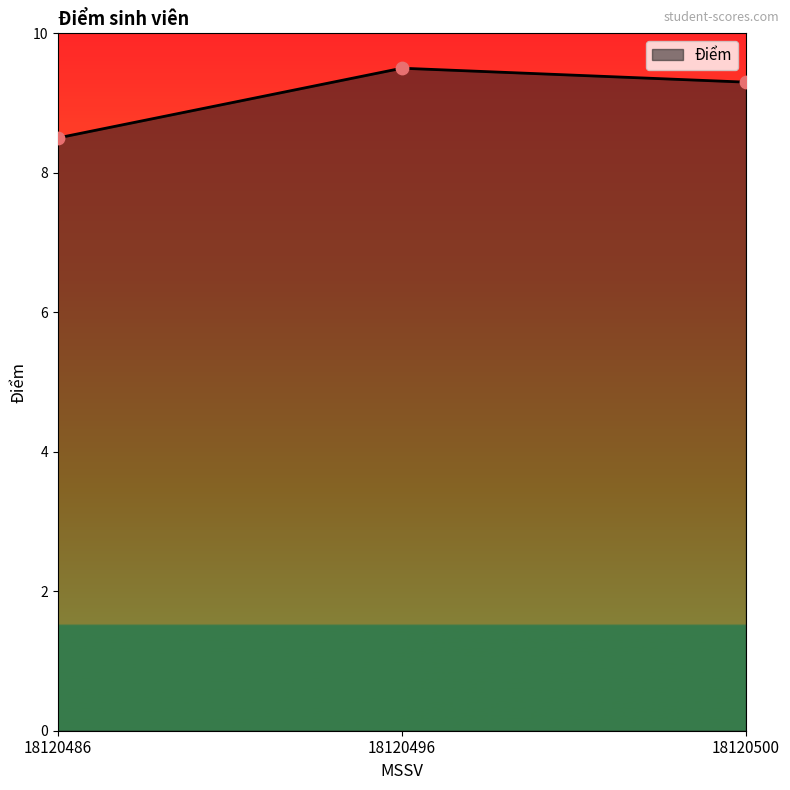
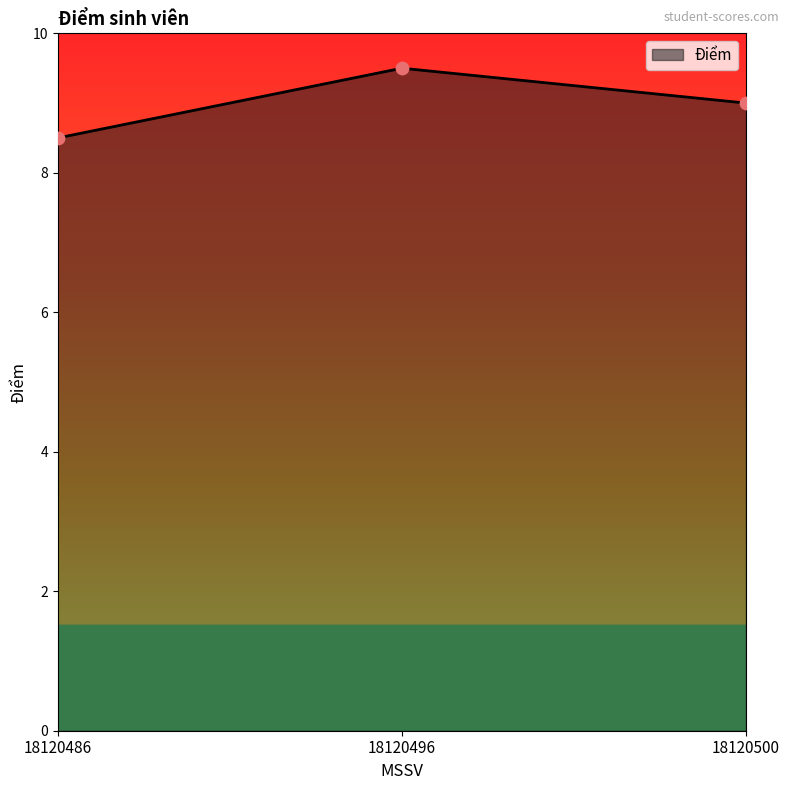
18120500: 9.3 -> 9.0
